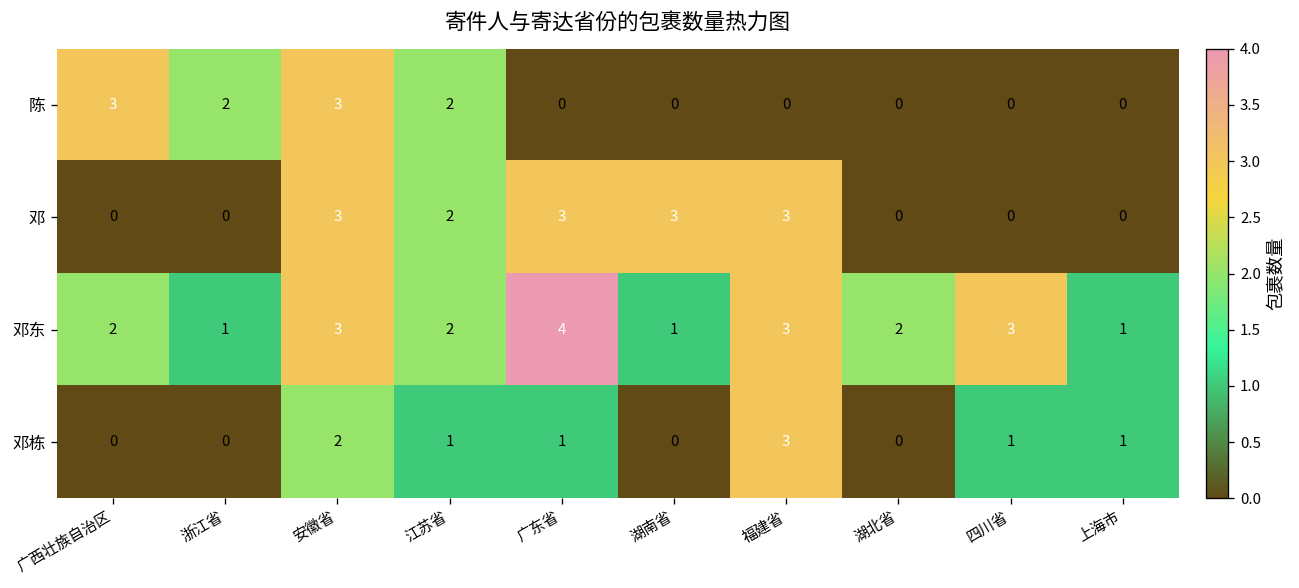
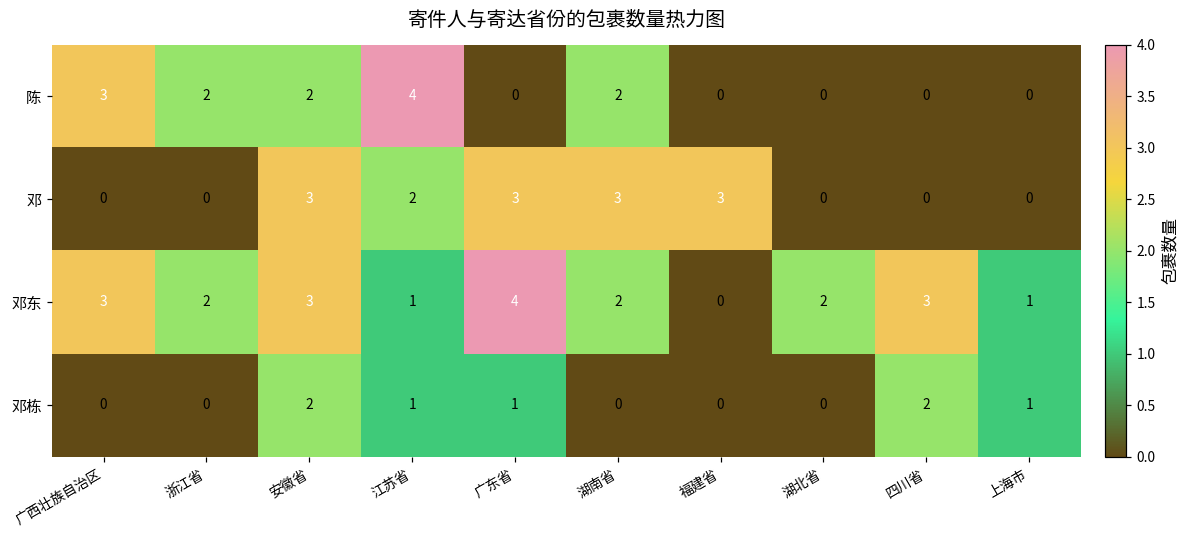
陈, 安徽省: 3 -> 2
陈, 江苏省: 2 -> 4
陈, 湖南省: 0 -> 2
邓东, 广西壮族自治区: 2 -> 3
邓东, 浙江省: 1 -> 2
邓东, 江苏省: 2 -> 1
邓东, 湖南省: 1 -> 2
邓东, 福建省: 3 -> 0
邓栋, 福建省: 3 -> 0
邓栋, 四川省: 1 -> 2
